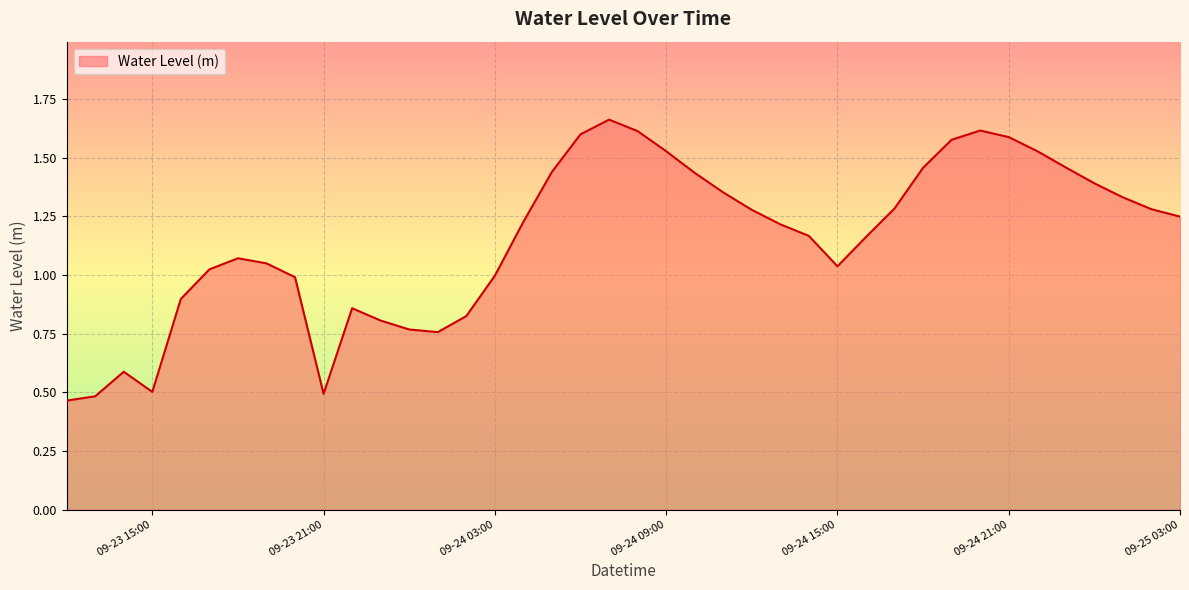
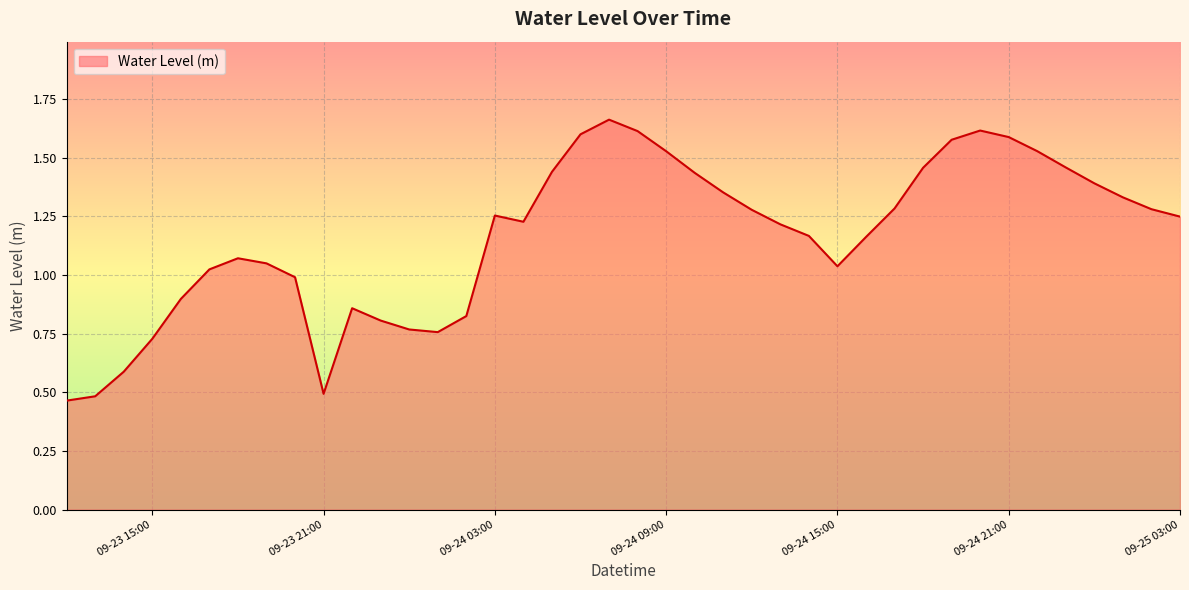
09-23 15:00: 0.50 -> 0.73
09-24 03:00: 1.00 -> 1.25
